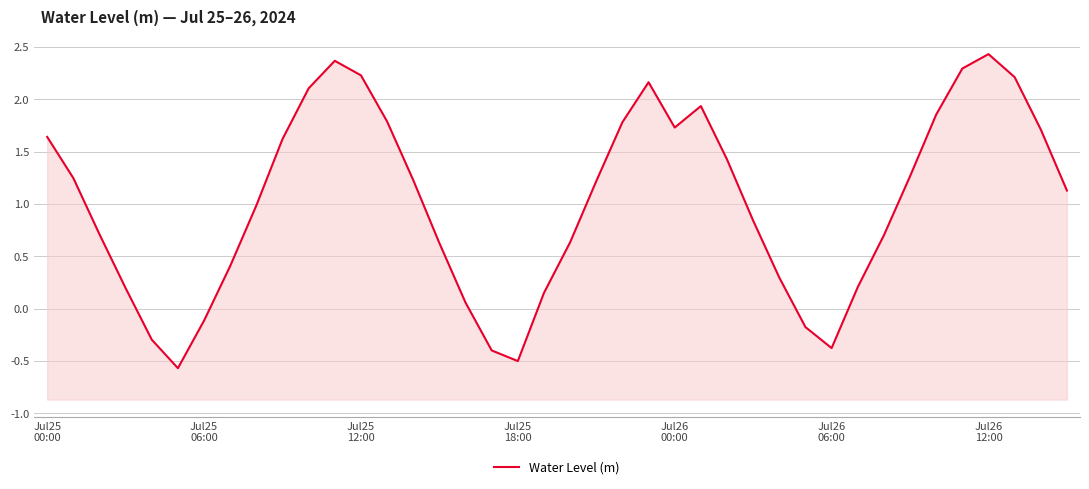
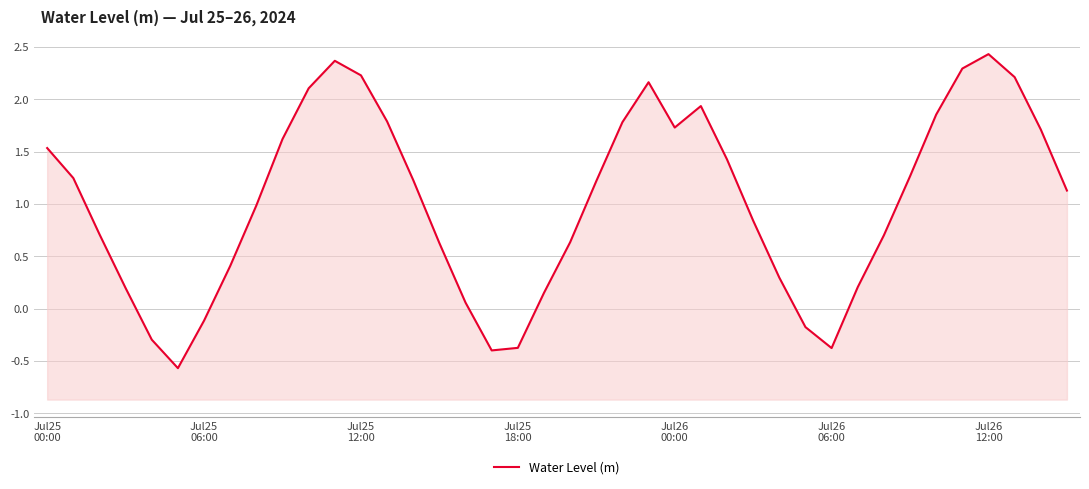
Jul25 00:00: 1.64 -> 1.54
Jul25 18:00: -0.50 -> -0.37
